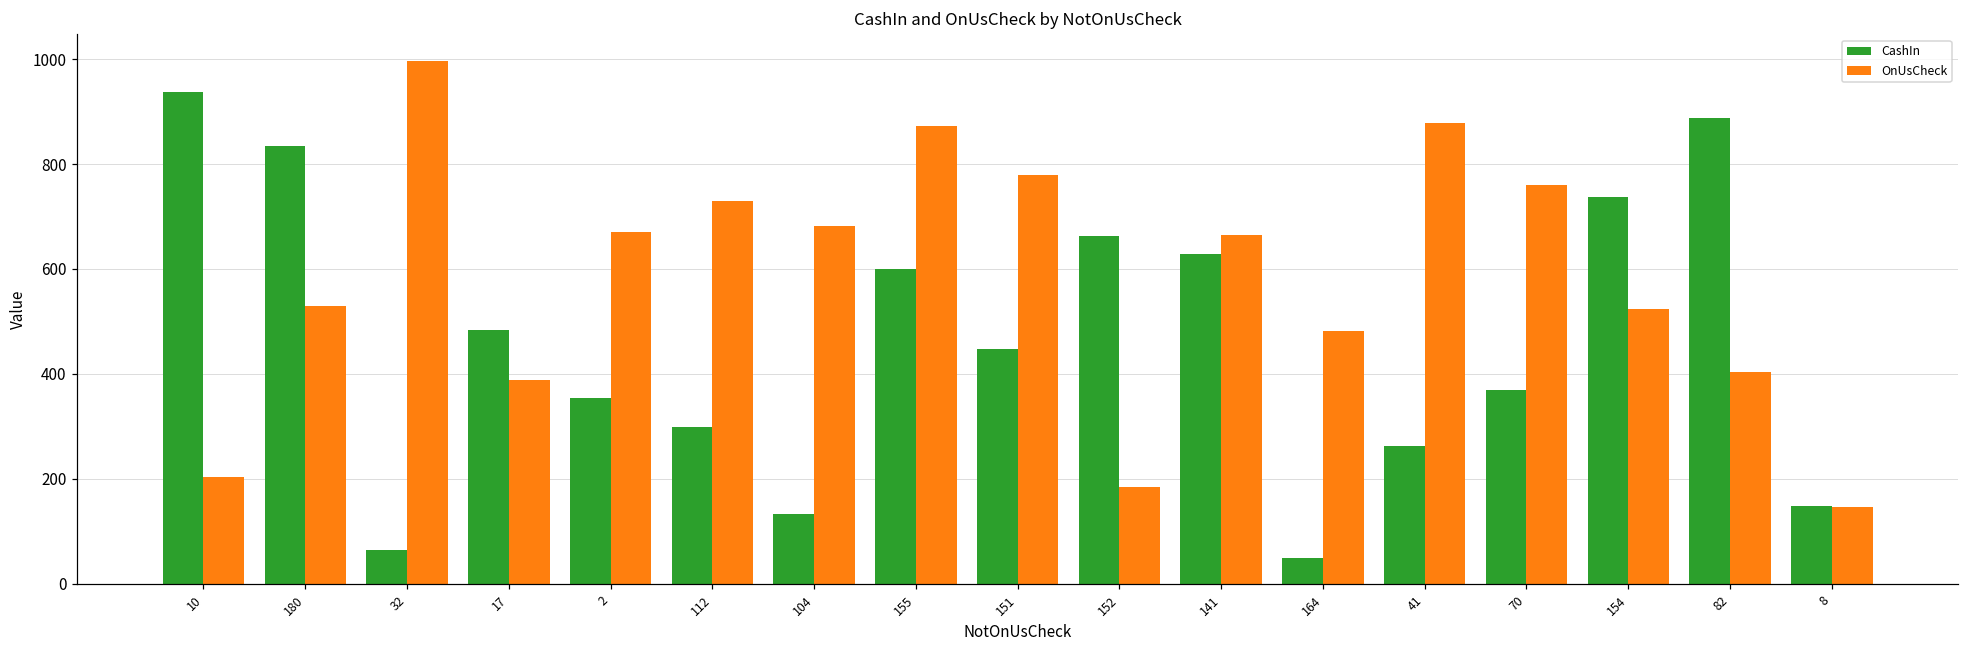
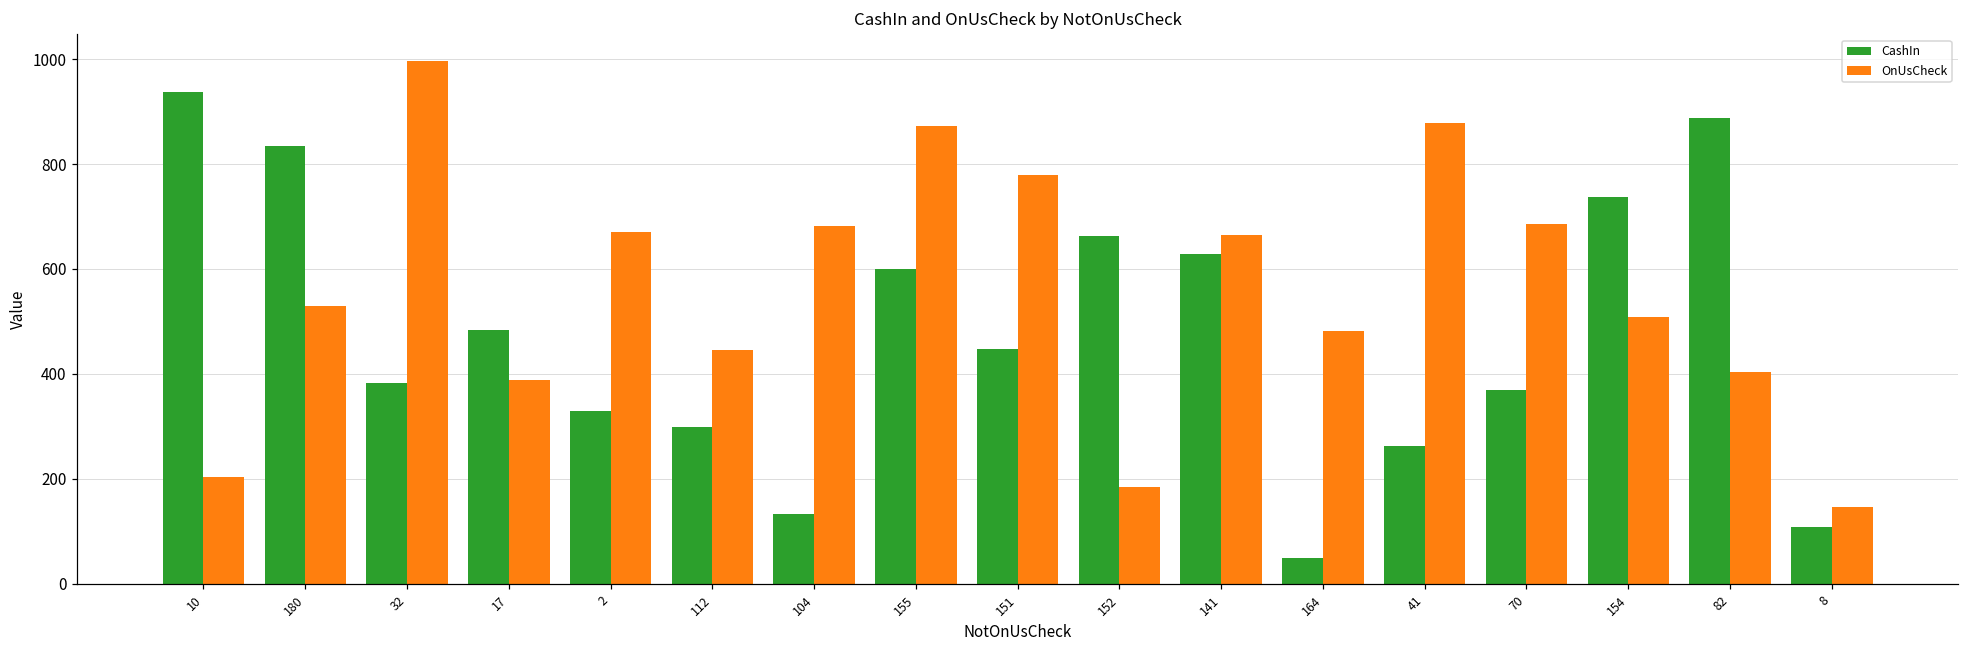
CashIn, 32: 60 -> 380
CashIn, 2: 350 -> 330
OnUsCheck, 112: 730 -> 450
OnUsCheck, 70: 760 -> 690
OnUsCheck, 154: 520 -> 510
CashIn, 8: 150 -> 110
